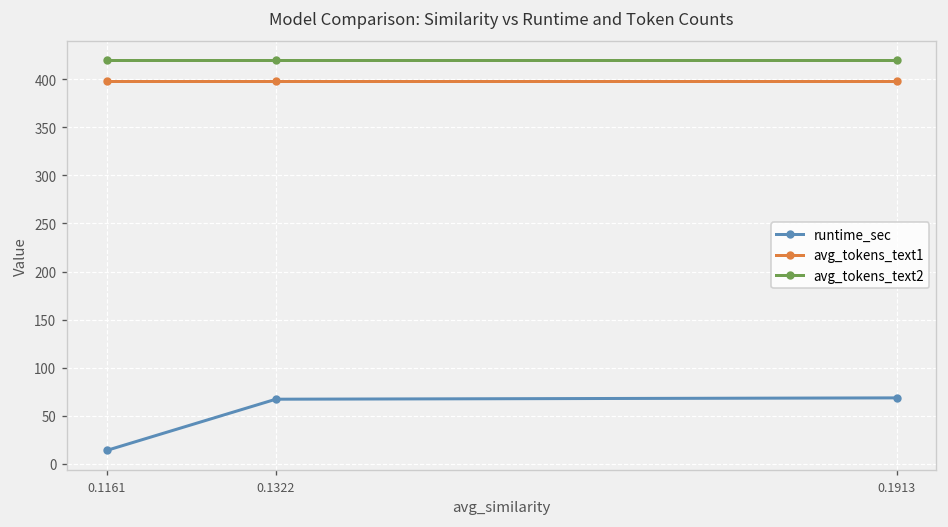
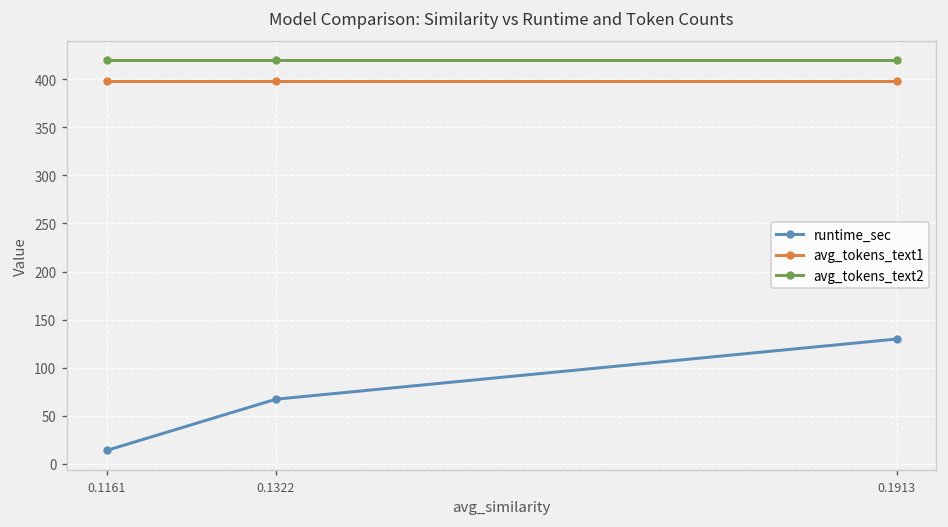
runtime_sec, 0.1913: 70 -> 130
